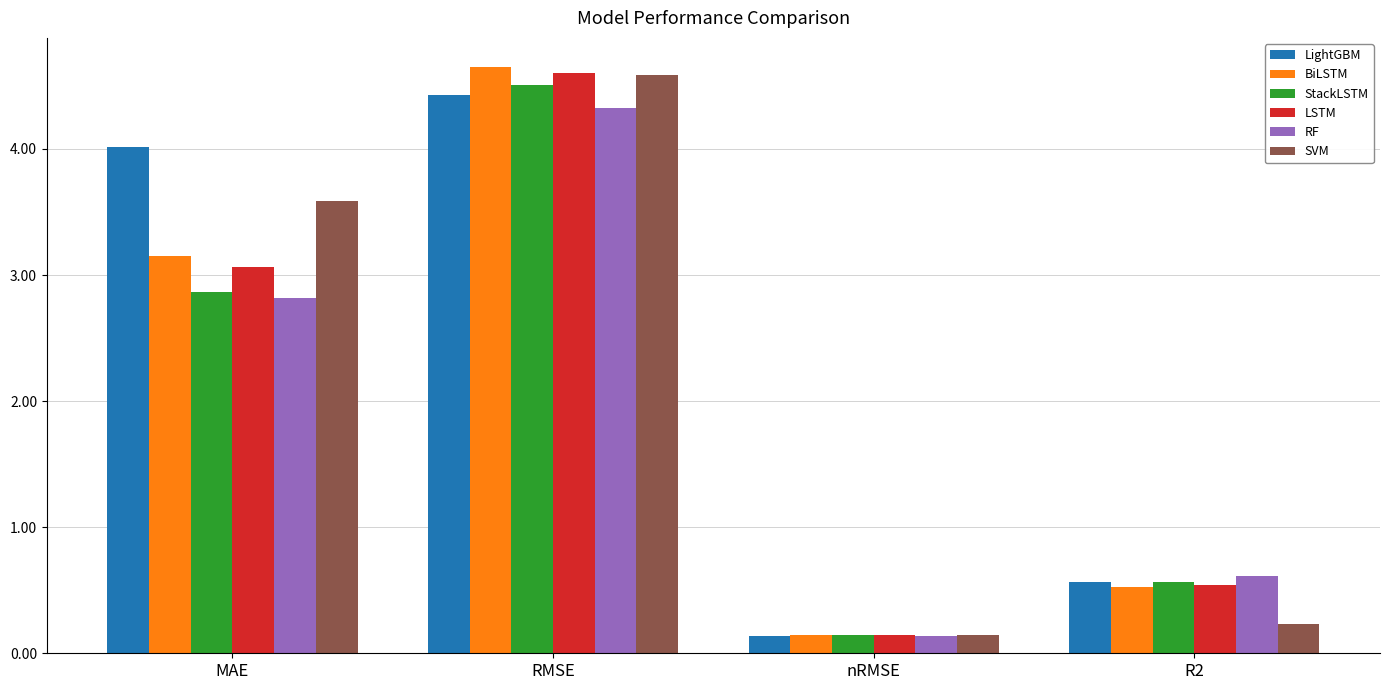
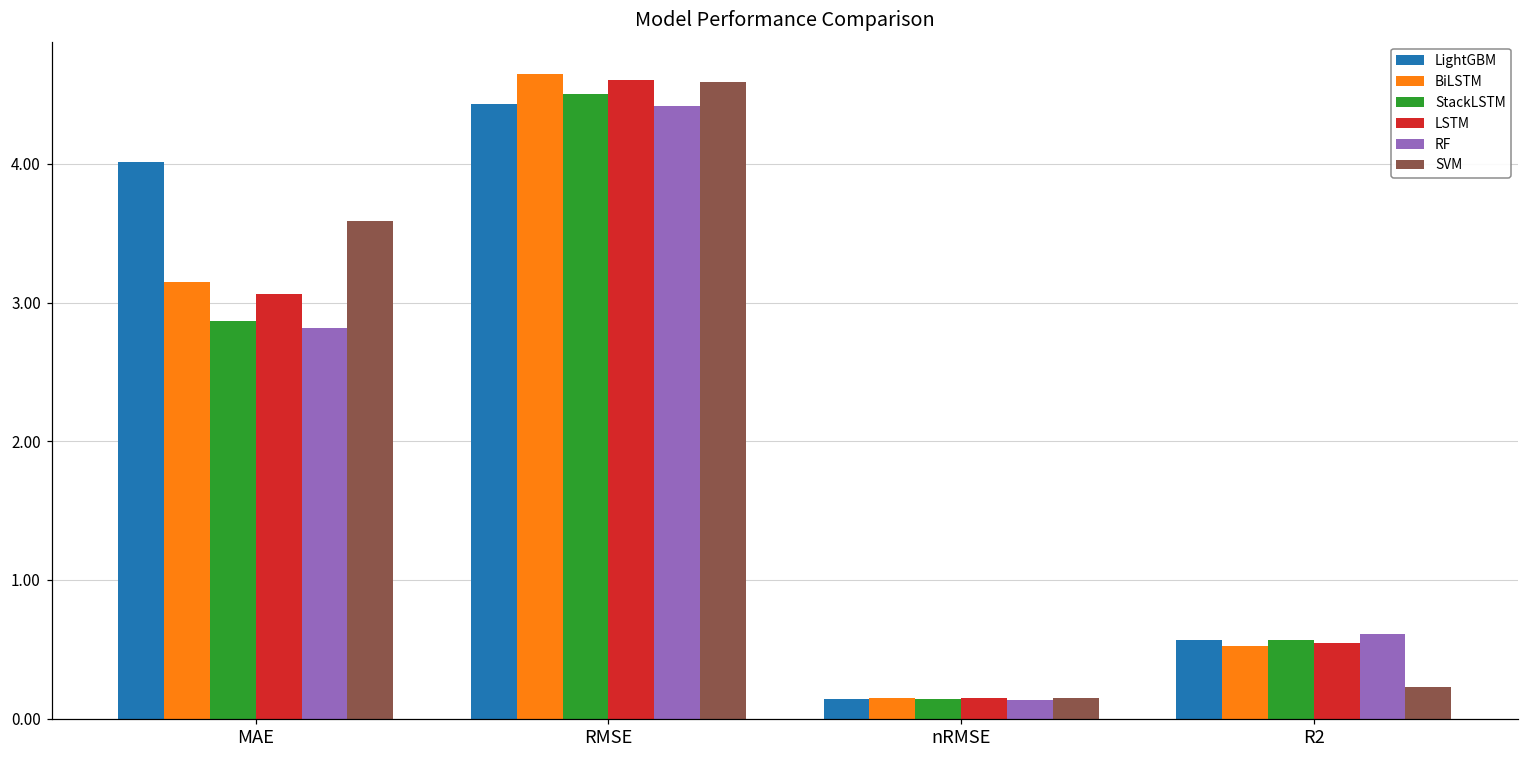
RF, RMSE: 4.32 -> 4.41
